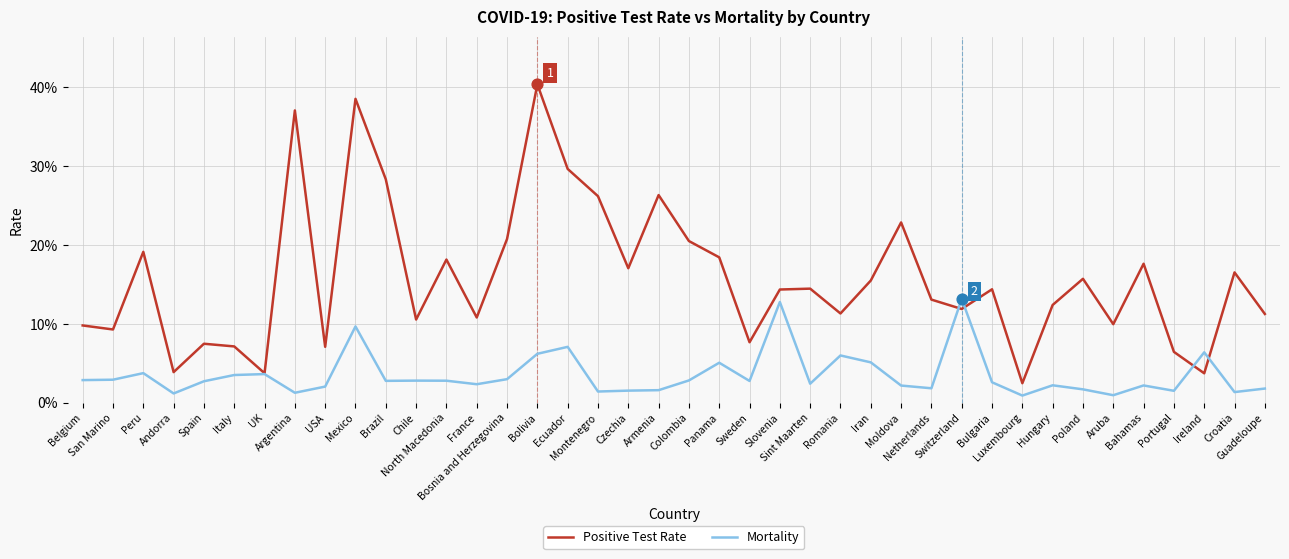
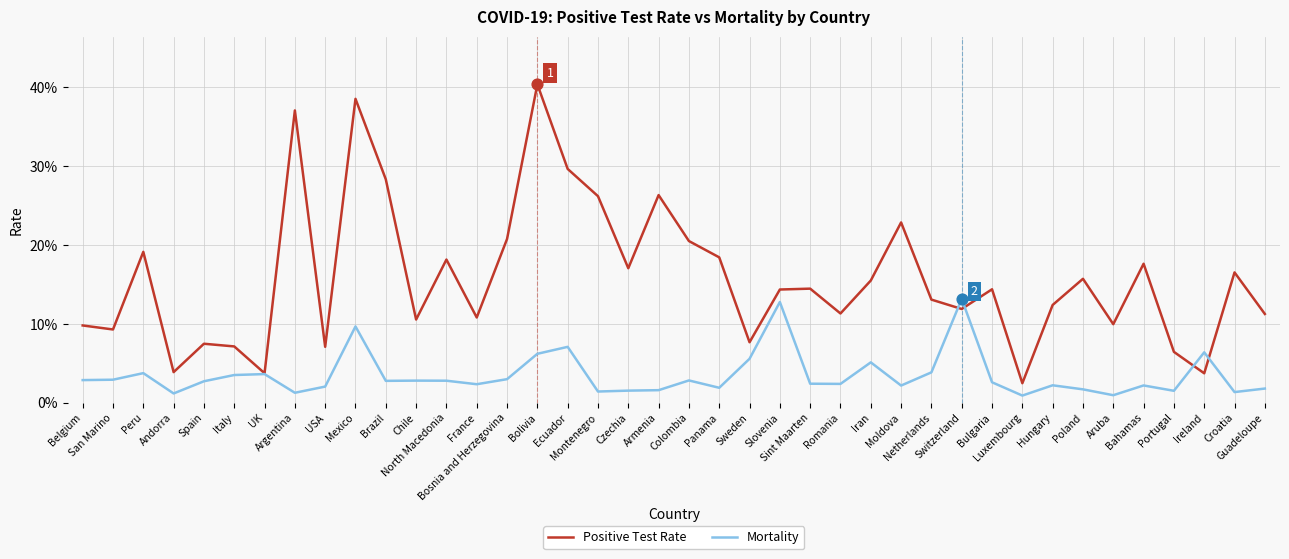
Mortality, Panama: 5% -> 2%
Mortality, Sweden: 3% -> 6%
Mortality, Romania: 6% -> 2%
Mortality, Netherlands: 2% -> 4%
